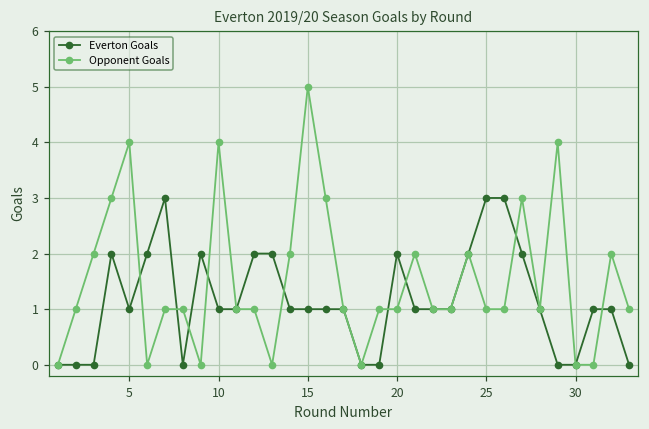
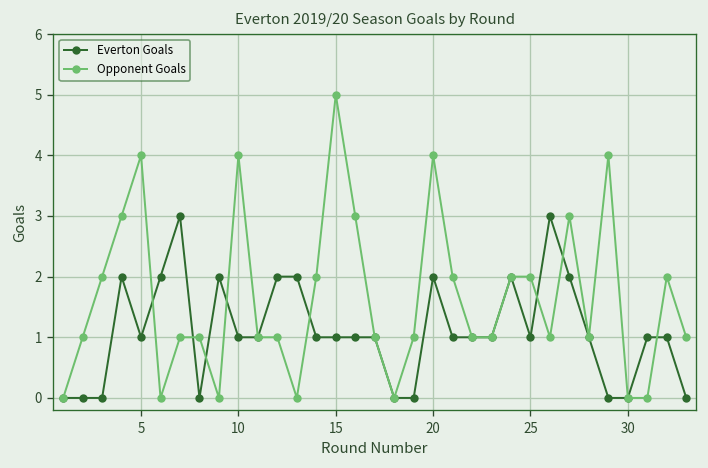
Opponent Goals, 20: 1 -> 4
Everton Goals, 25: 3 -> 1
Opponent Goals, 25: 1 -> 2
